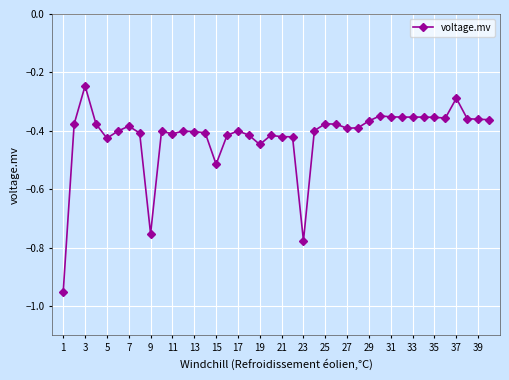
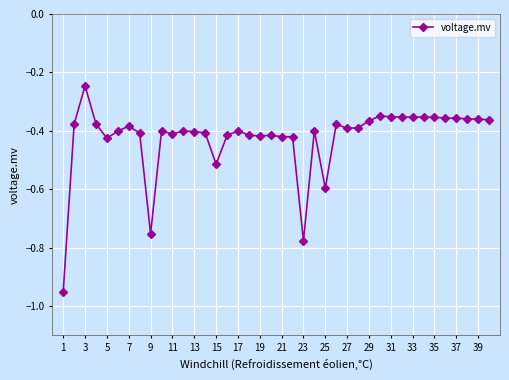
19: -0.45 -> -0.42
25: -0.38 -> -0.60
37: -0.29 -> -0.36
